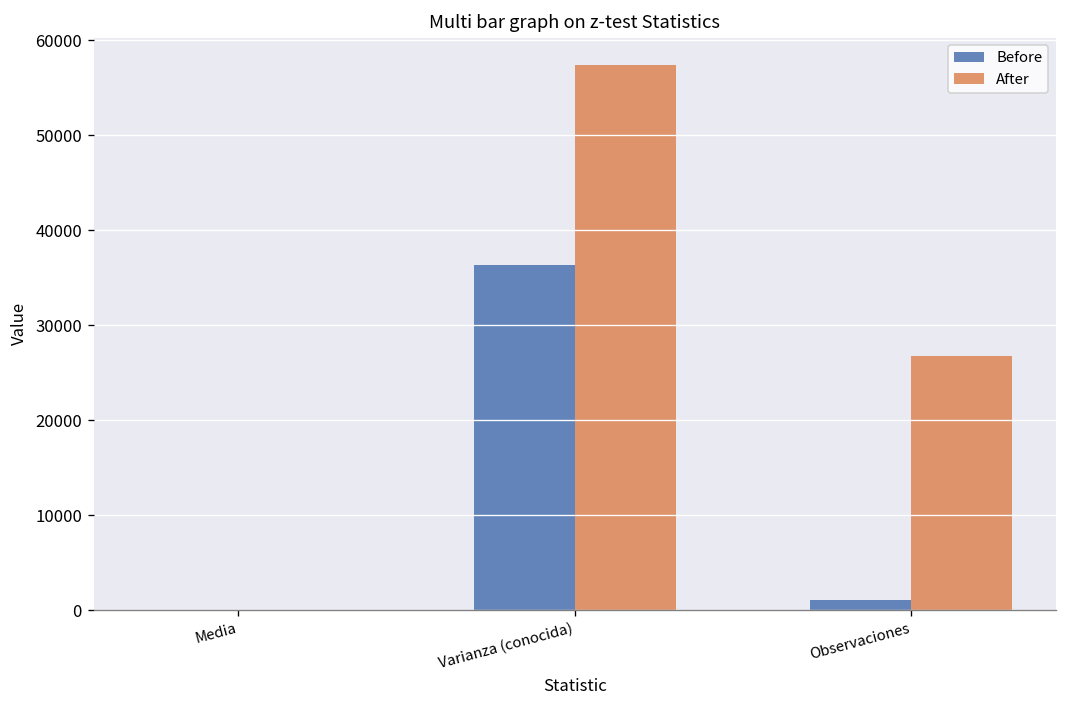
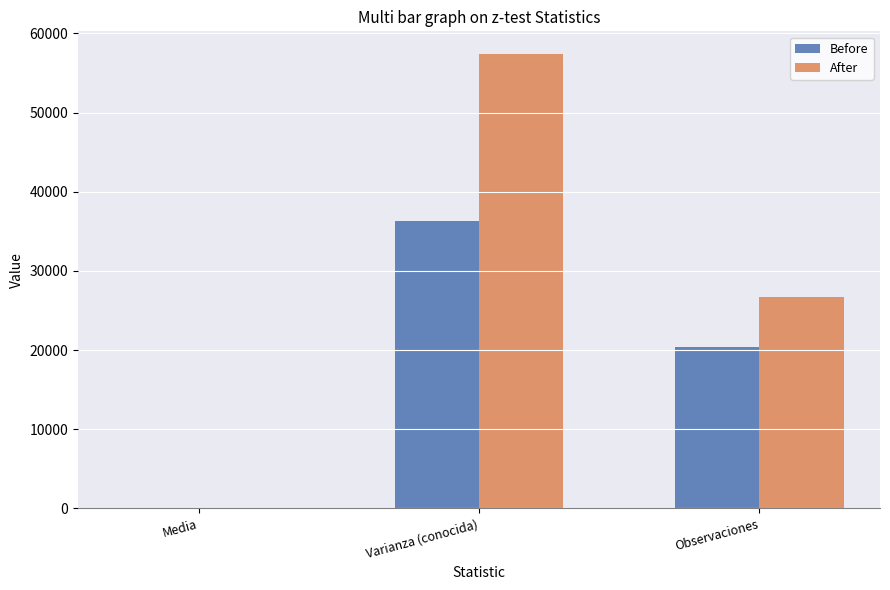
Before, Observaciones: 1000 -> 20000
